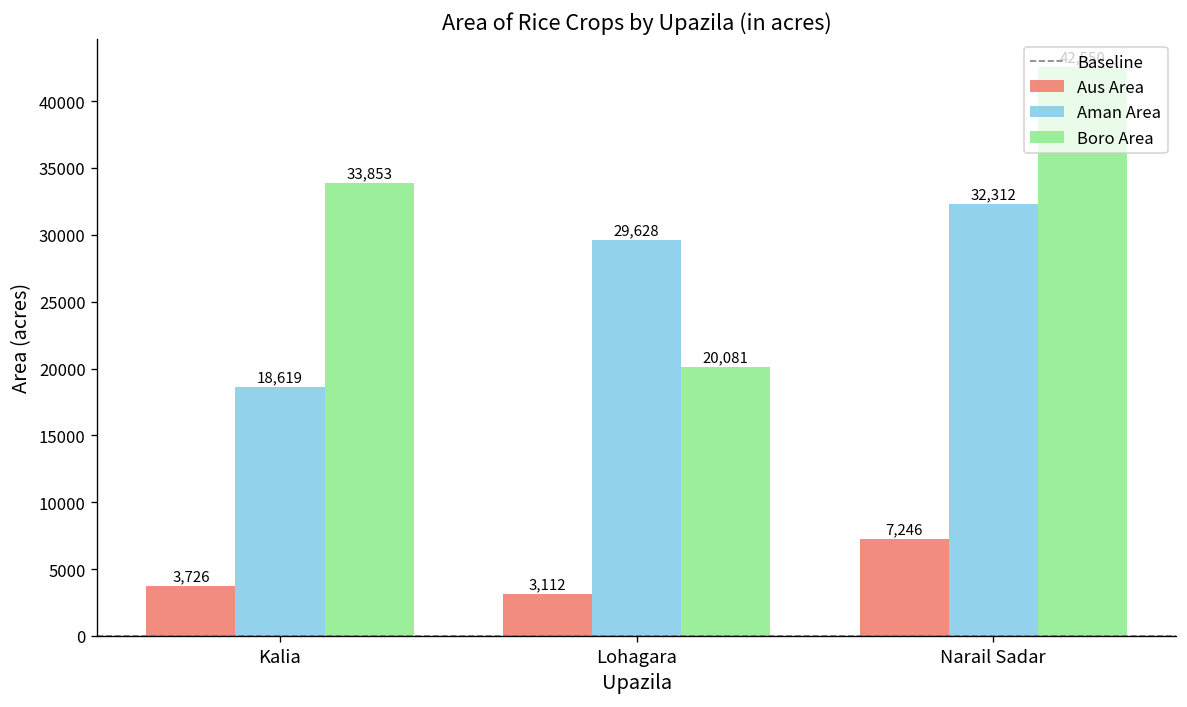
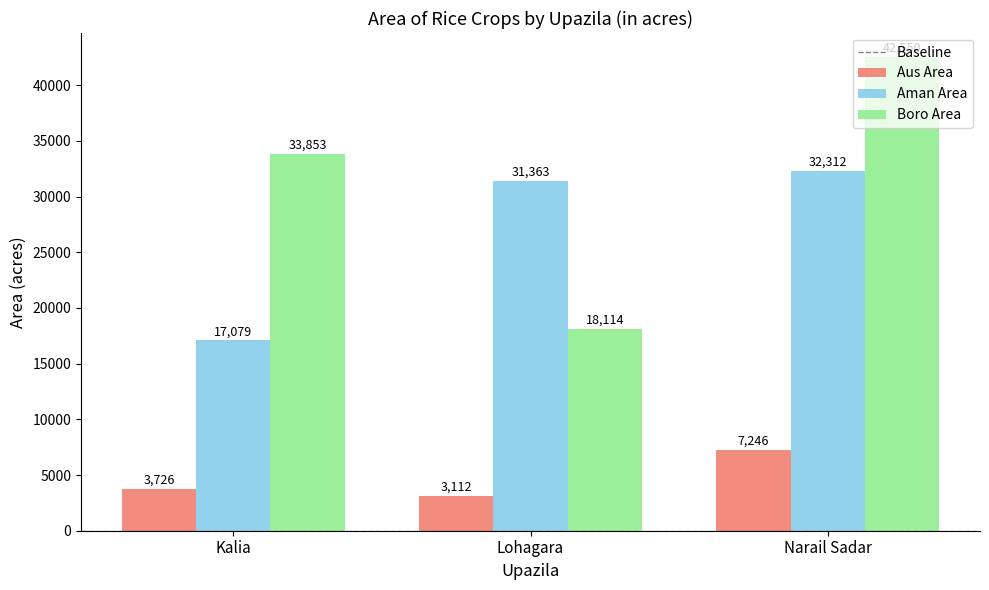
Aman Area, Kalia: 18,619 -> 17,079
Aman Area, Lohagara: 29,628 -> 31,363
Boro Area, Lohagara: 20,081 -> 18,114
